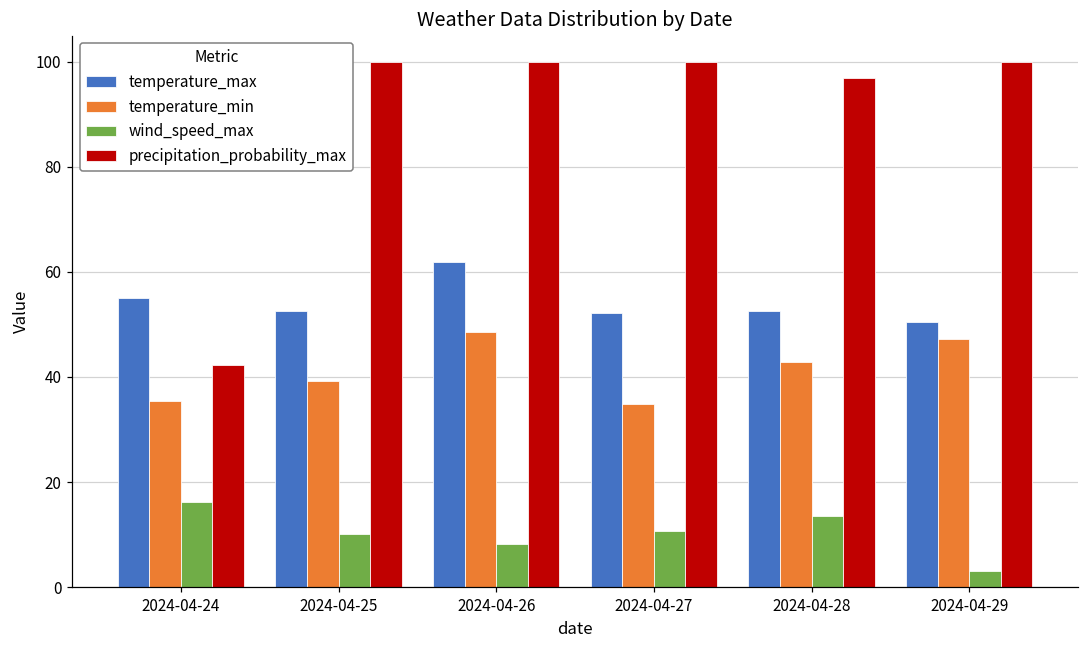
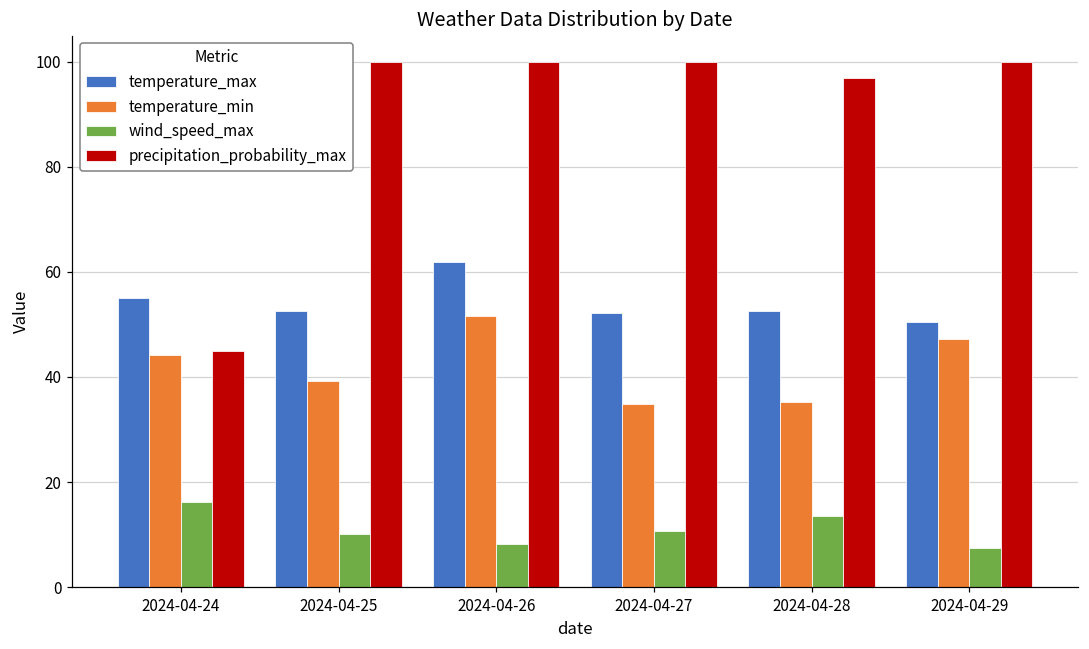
temperature_min, 2024-04-24: 35 -> 44
precipitation_probability_max, 2024-04-24: 42 -> 45
temperature_min, 2024-04-26: 49 -> 52
temperature_min, 2024-04-28: 43 -> 35
wind_speed_max, 2024-04-29: 3 -> 7
